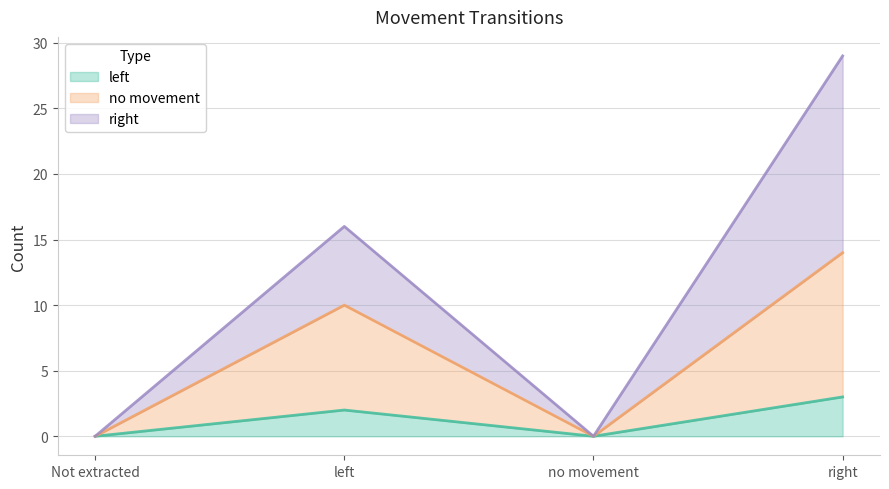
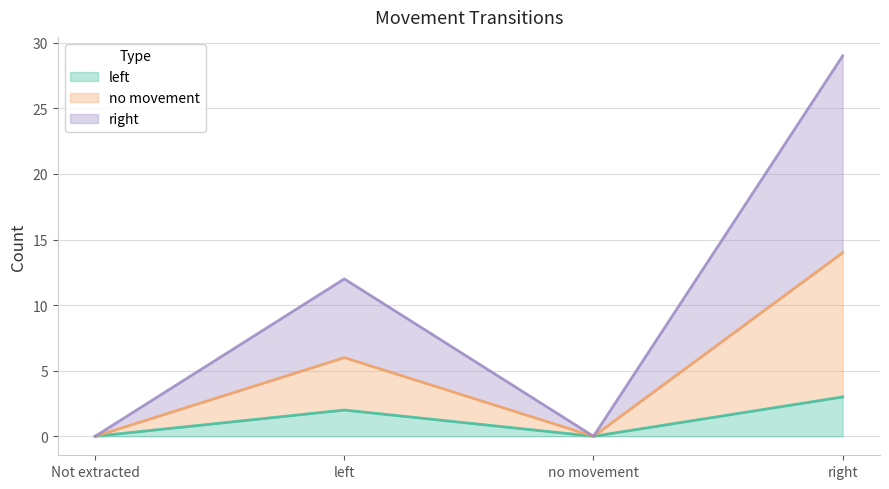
no movement, left: 8 -> 4
